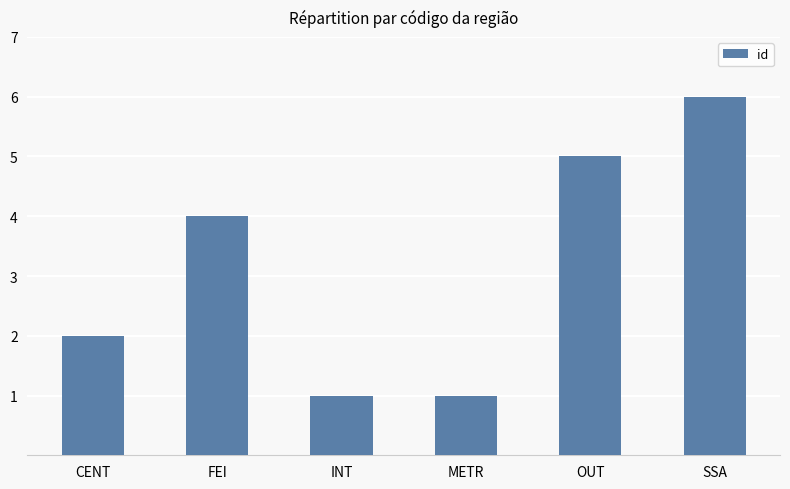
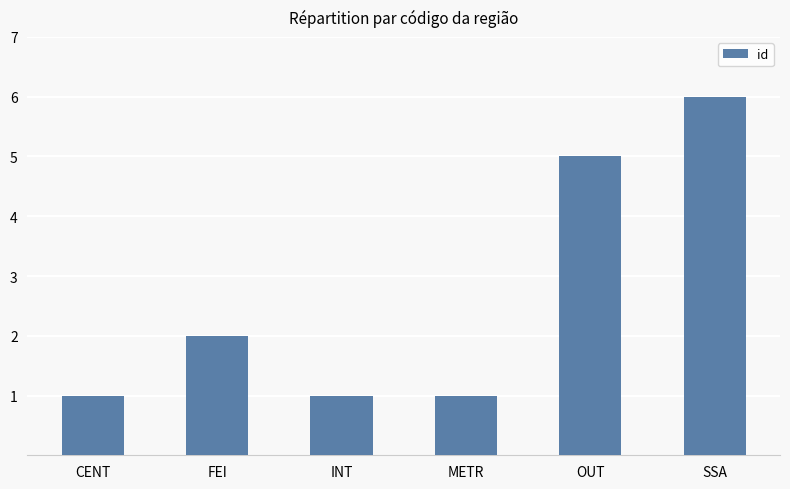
CENT: 2 -> 1
FEI: 4 -> 2
